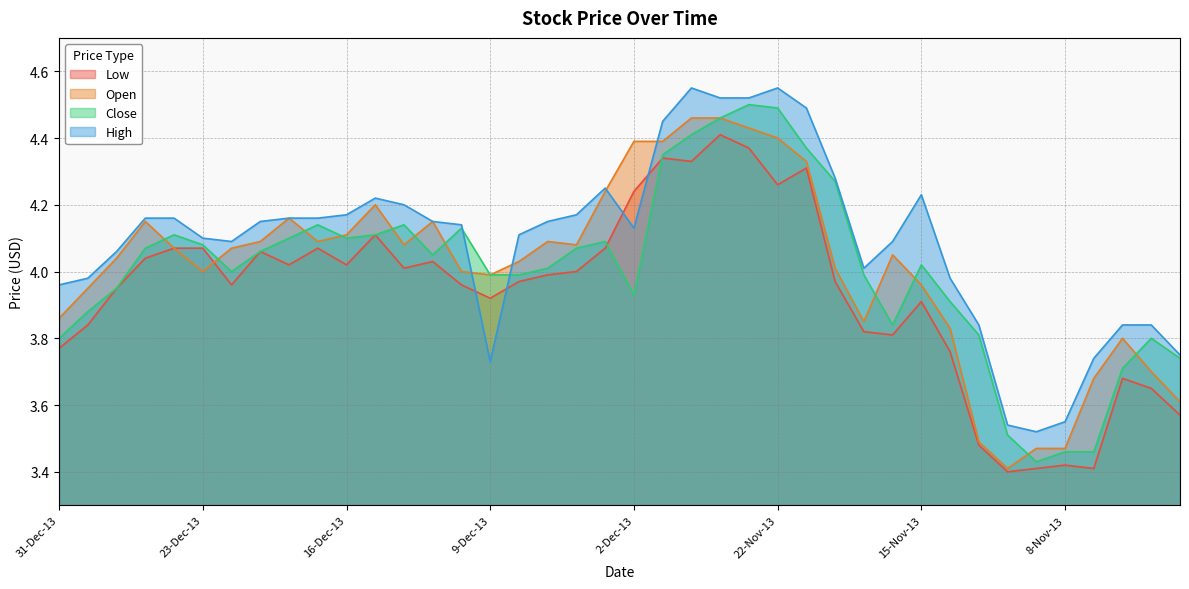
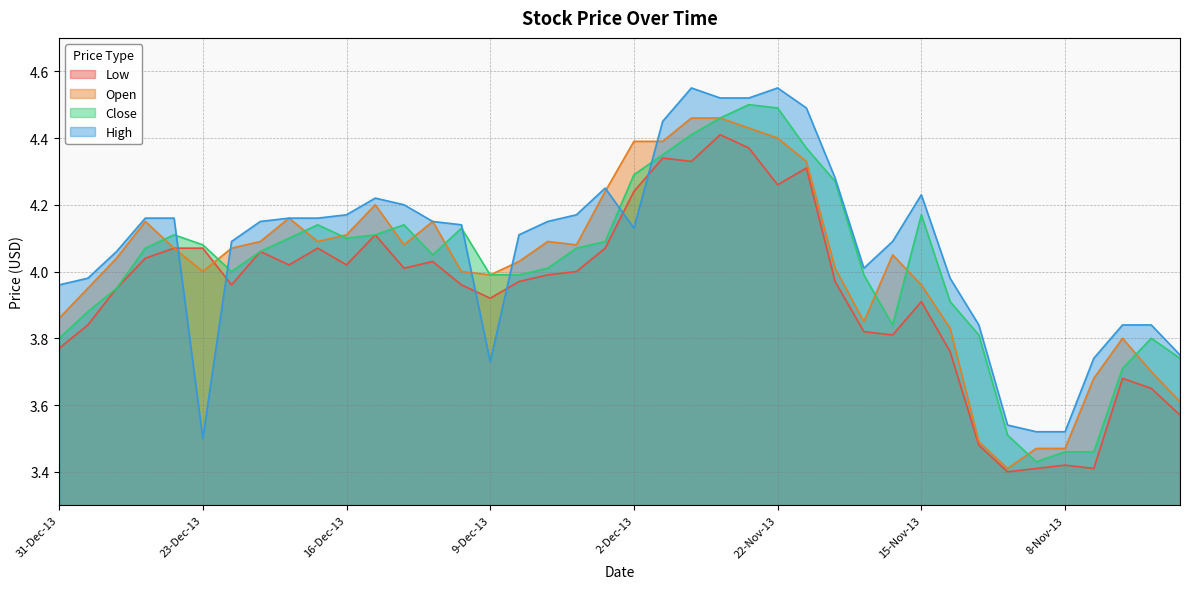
High, 23-Dec-13: 4.1 -> 3.5
Close, 2-Dec-13: 3.93 -> 4.29
Close, 15-Nov-13: 4.02 -> 4.17
High, 8-Nov-13: 3.55 -> 3.52
